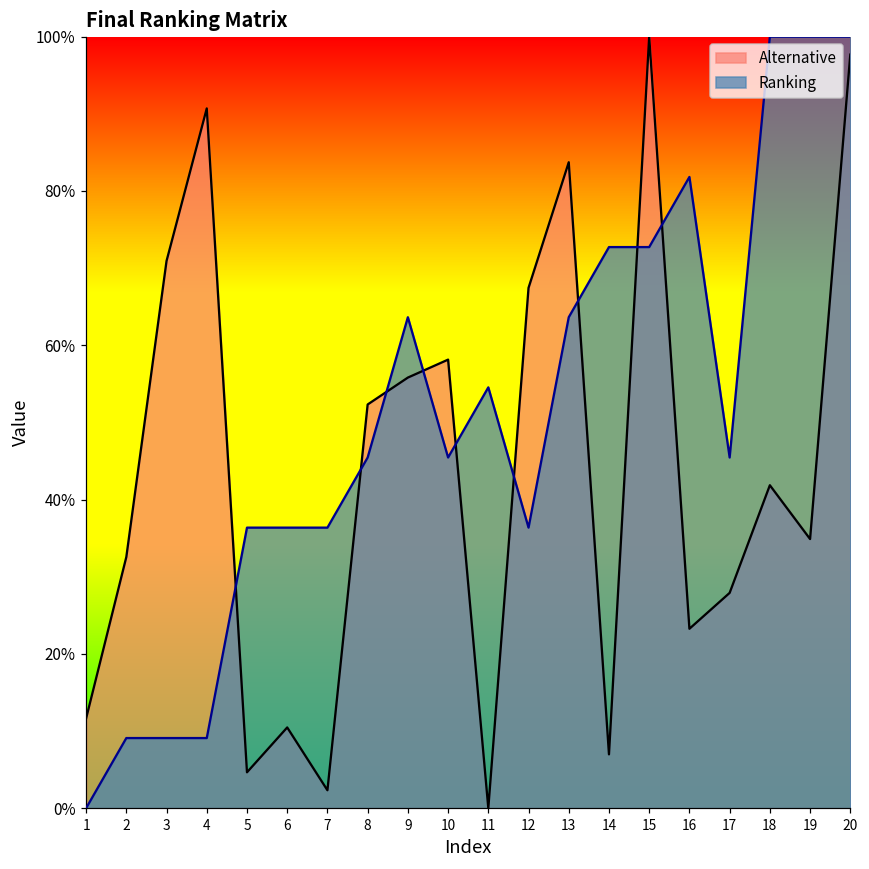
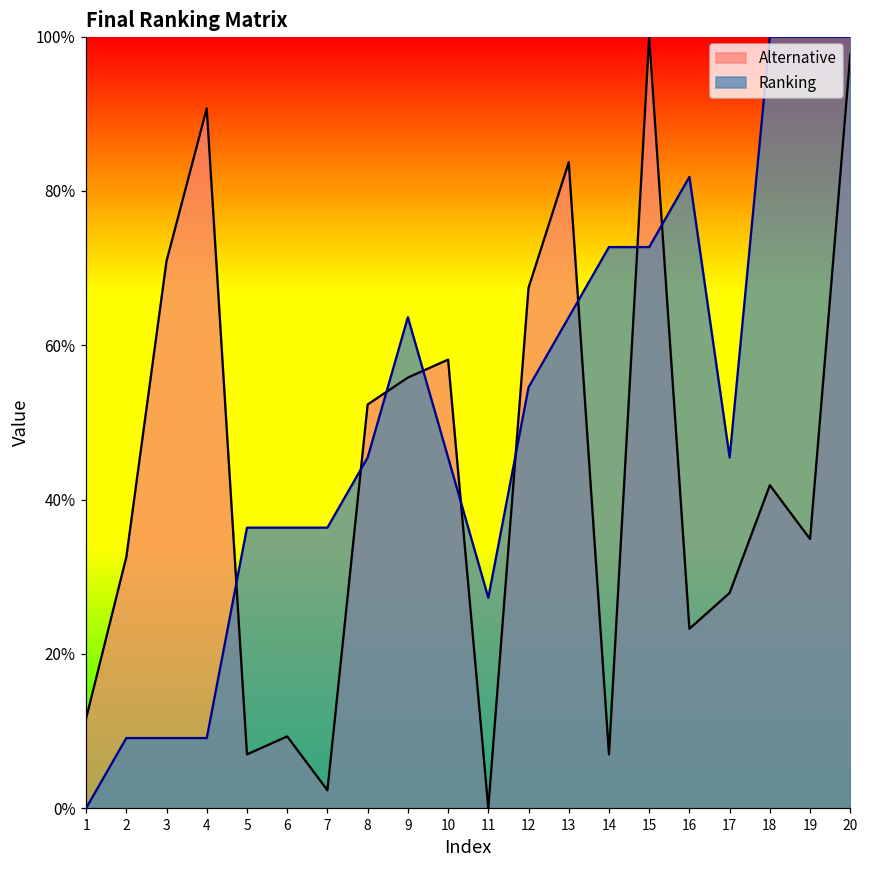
Alternative, 5: 5% -> 7%
Alternative, 6: 10% -> 9%
Ranking, 11: 55% -> 27%
Ranking, 12: 36% -> 55%
